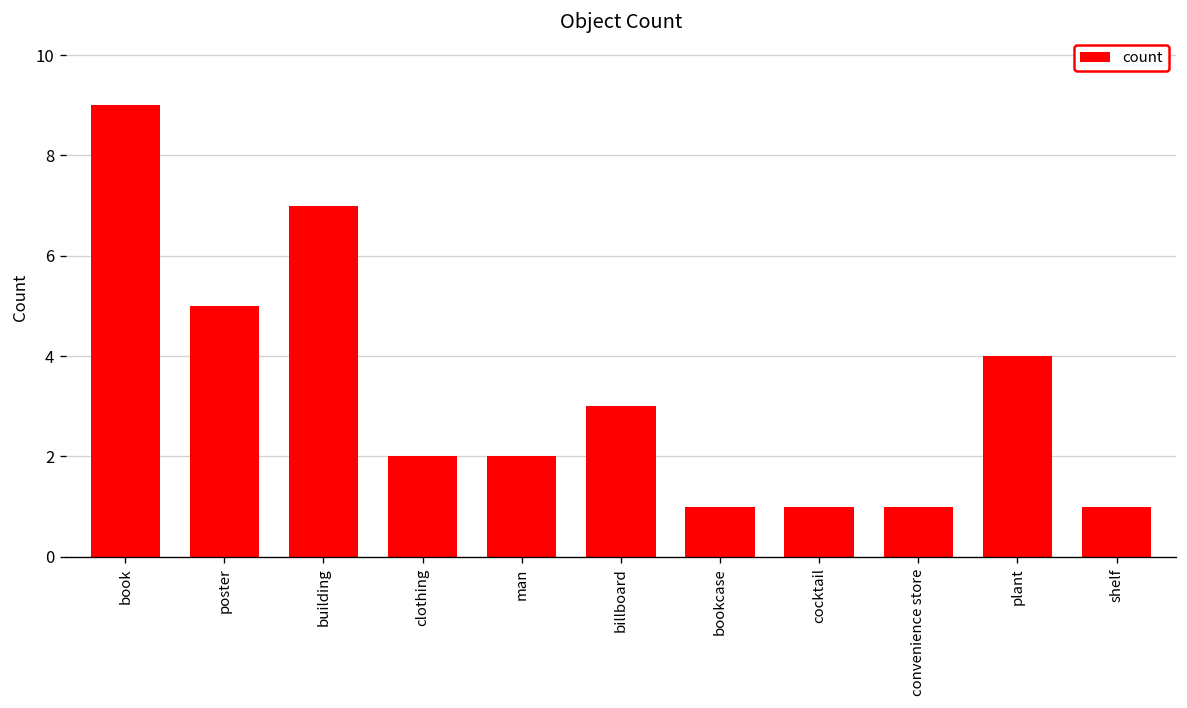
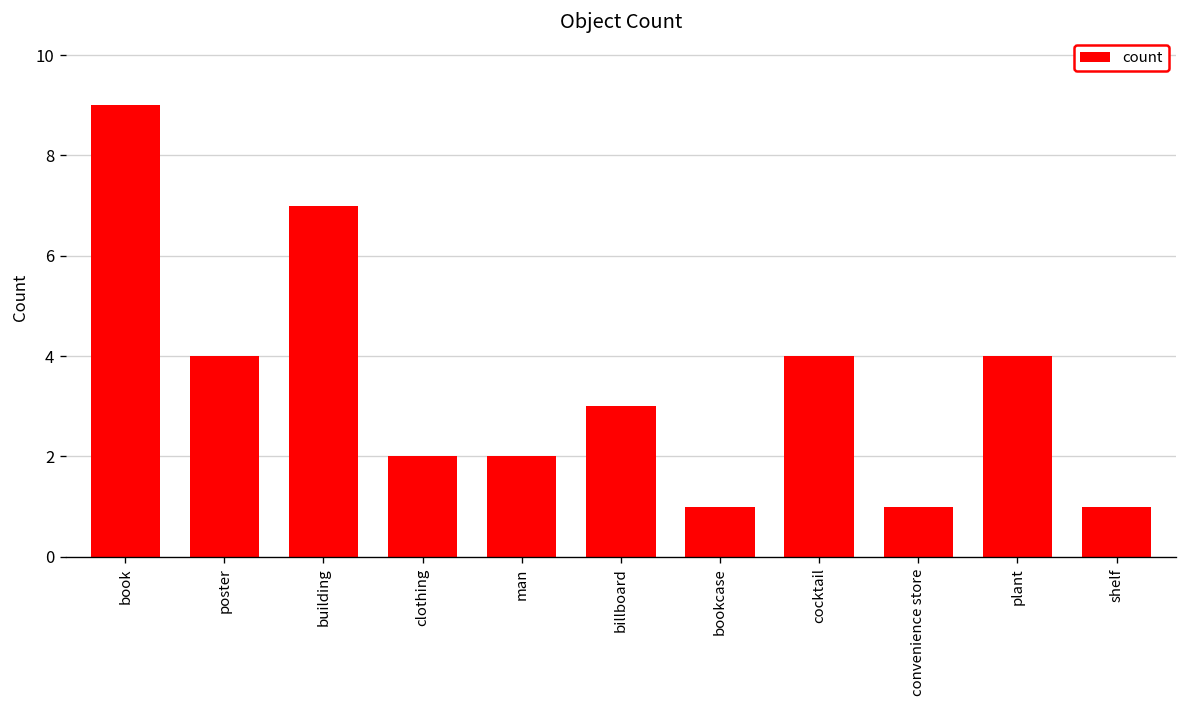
poster: 5 -> 4
cocktail: 1 -> 4
